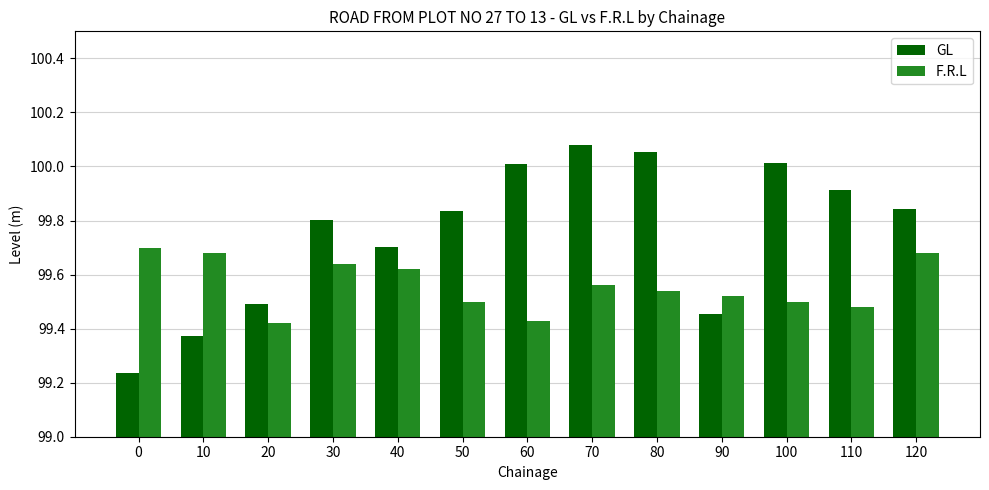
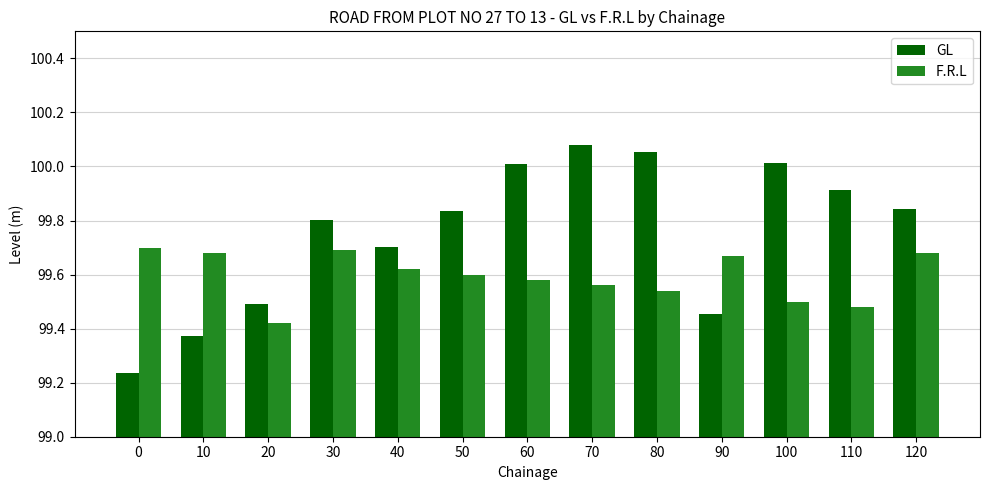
F.R.L, 30: 99.64 -> 99.69
F.R.L, 50: 99.5 -> 99.6
F.R.L, 60: 99.43 -> 99.58
F.R.L, 90: 99.52 -> 99.67
